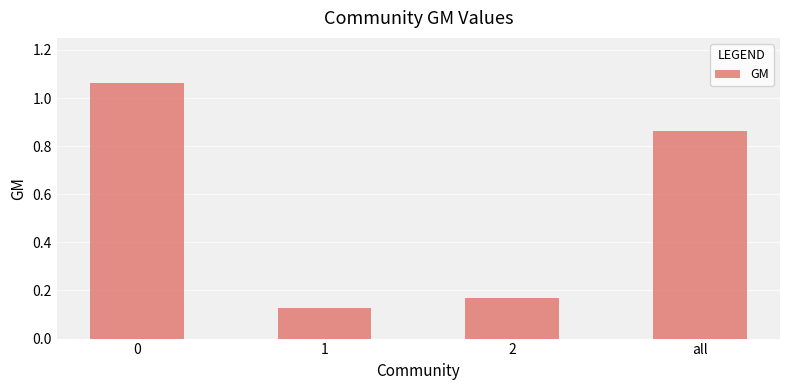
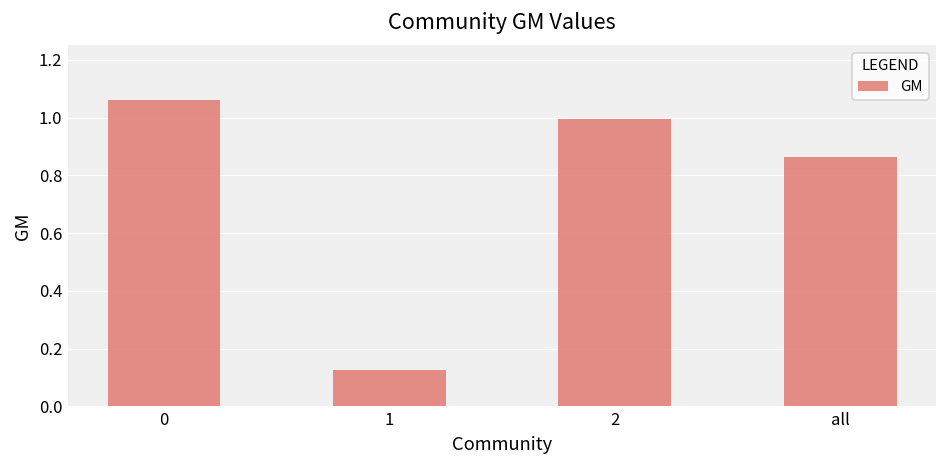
2: 0.17 -> 1.00
